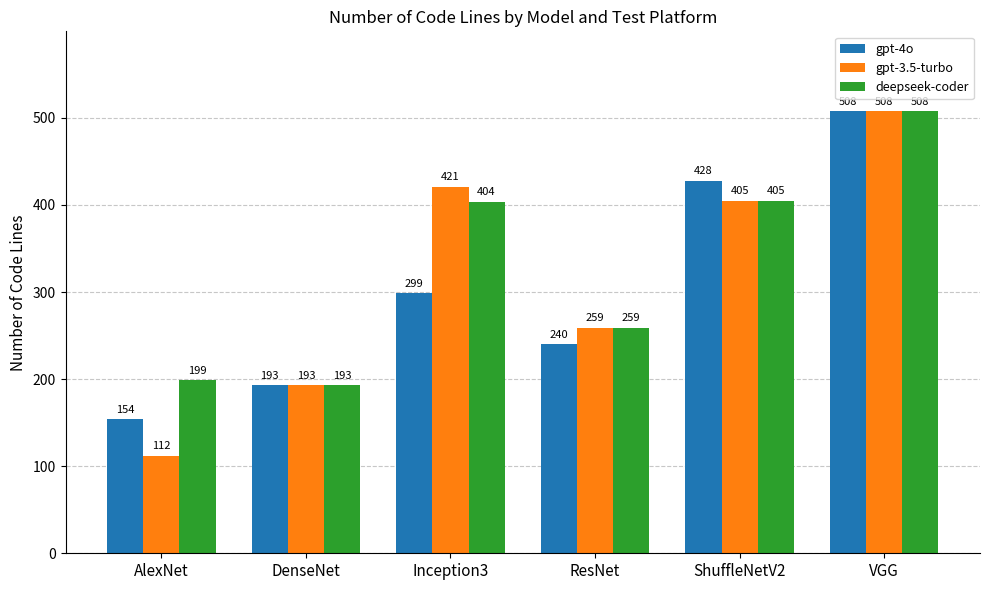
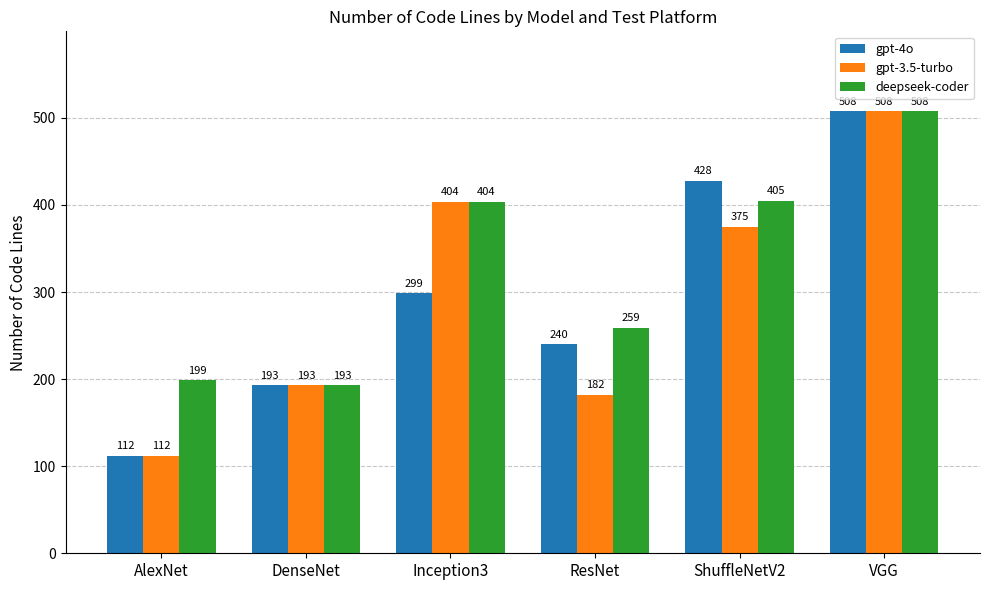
gpt-4o, AlexNet: 154 -> 112
gpt-3.5-turbo, Inception3: 421 -> 404
gpt-3.5-turbo, ResNet: 259 -> 182
gpt-3.5-turbo, ShuffleNetV2: 405 -> 375
